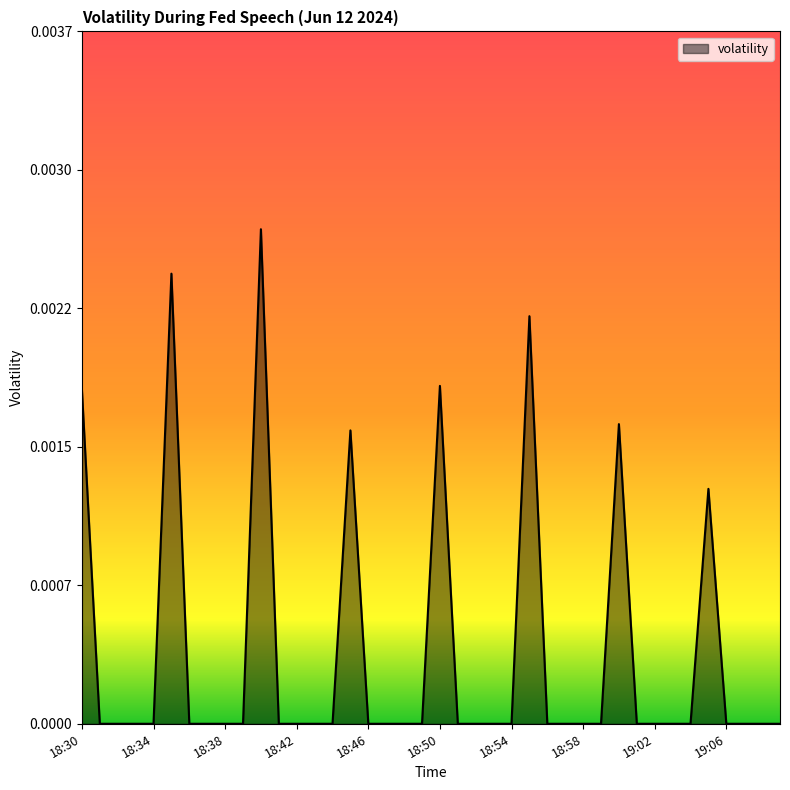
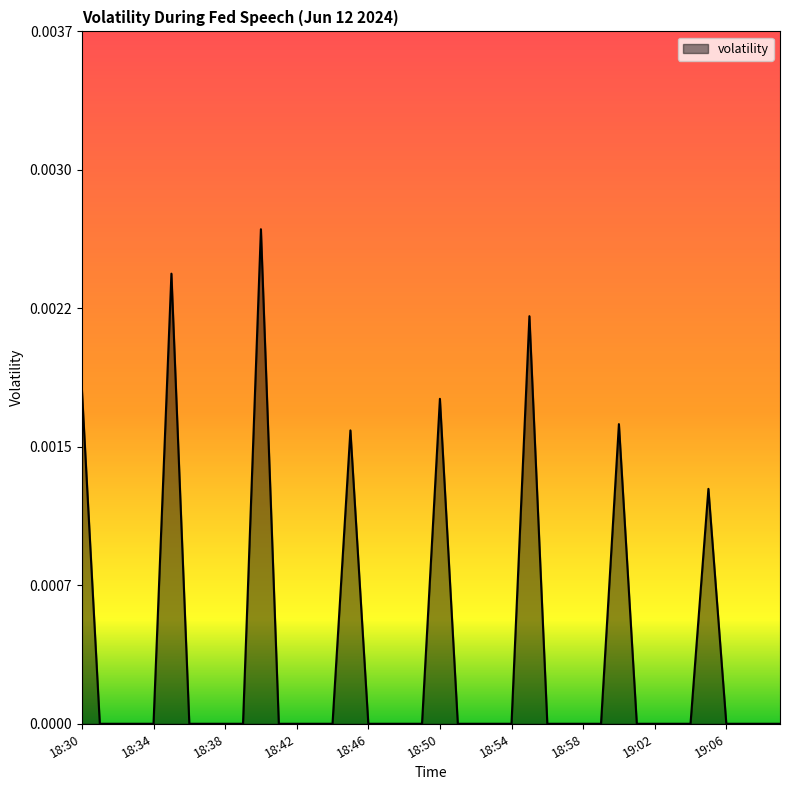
18:50: 0.00183 -> 0.00176
